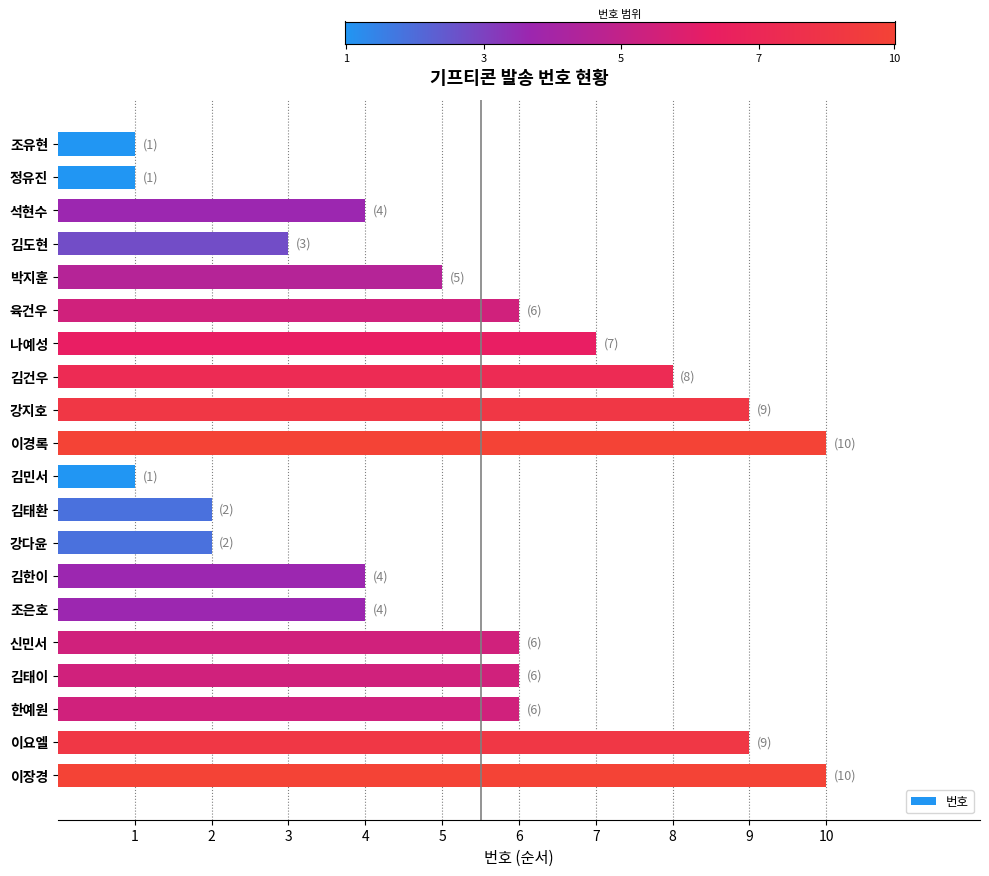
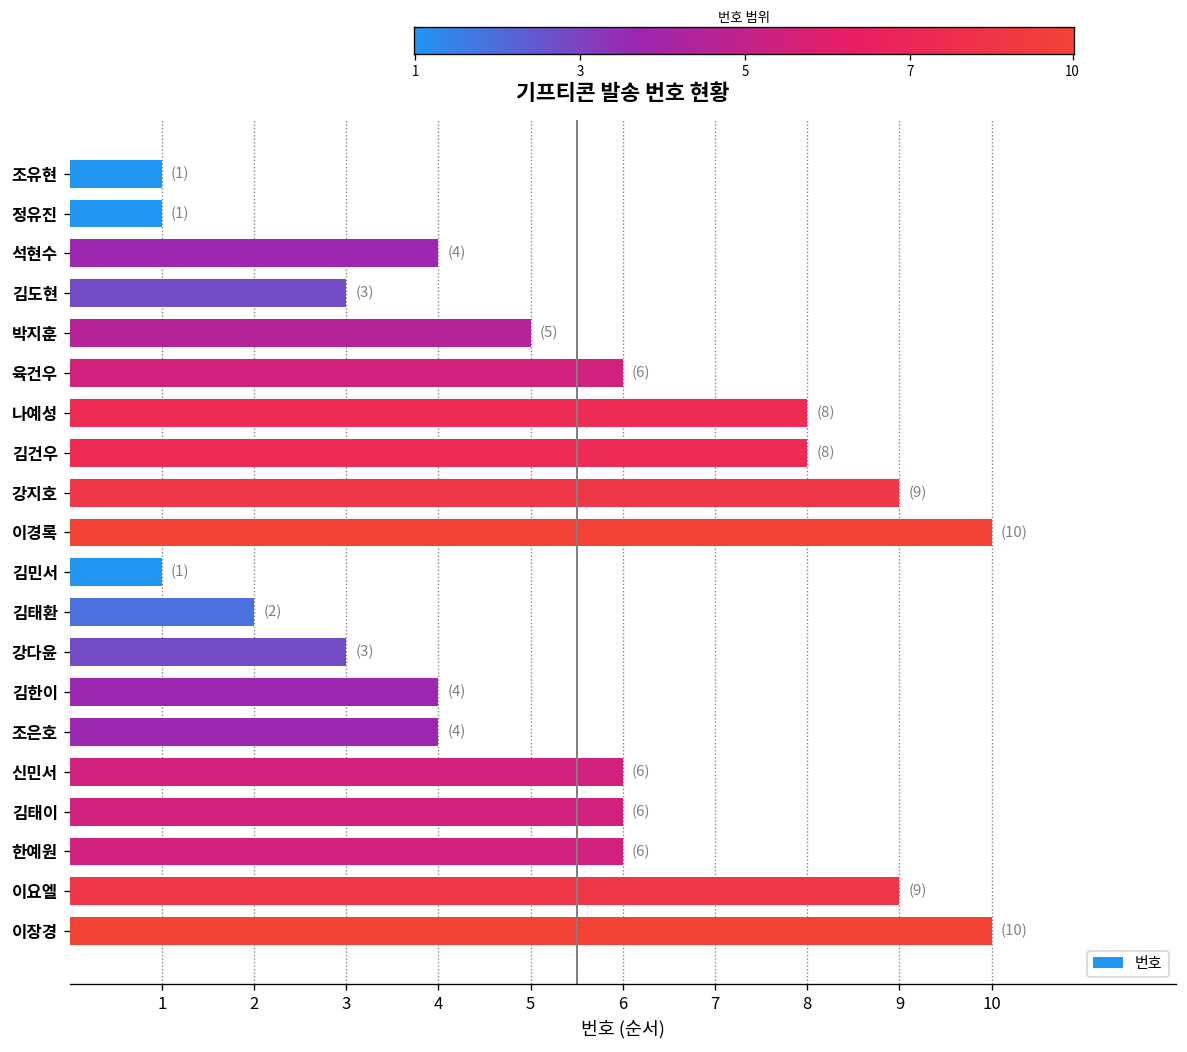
나예성: (7) -> (8)
강다윤: (2) -> (3)
